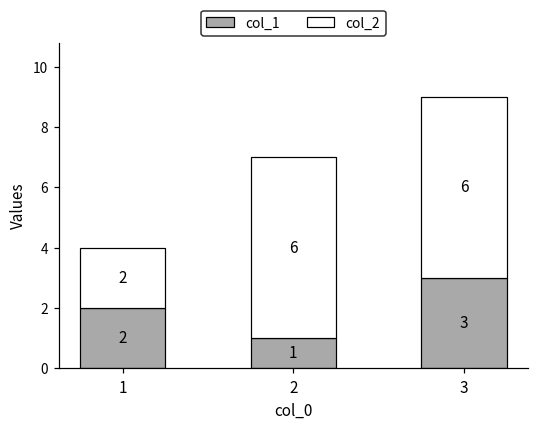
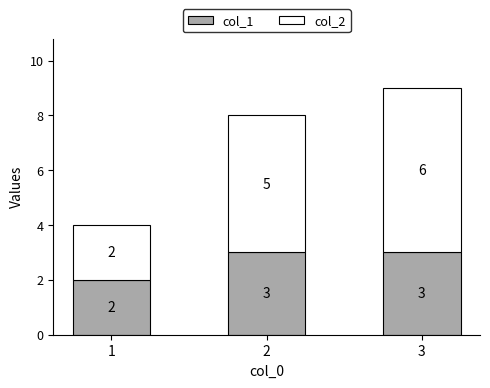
col_1, 2: 1 -> 3
col_2, 2: 6 -> 5
